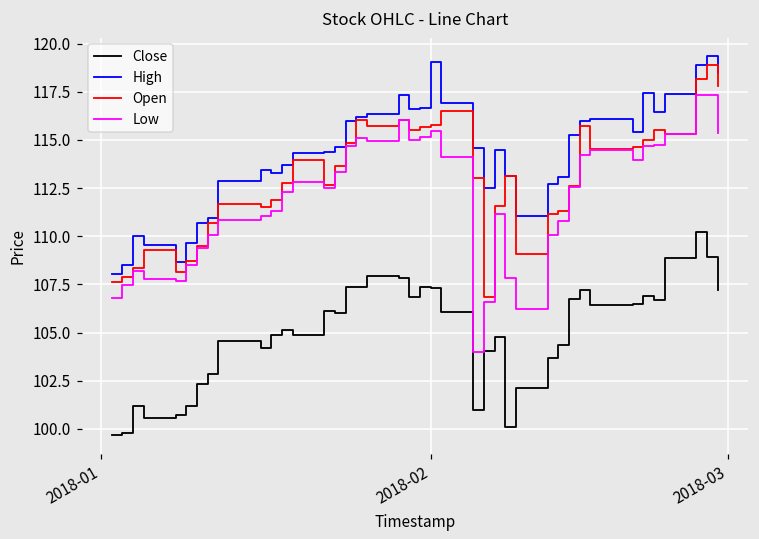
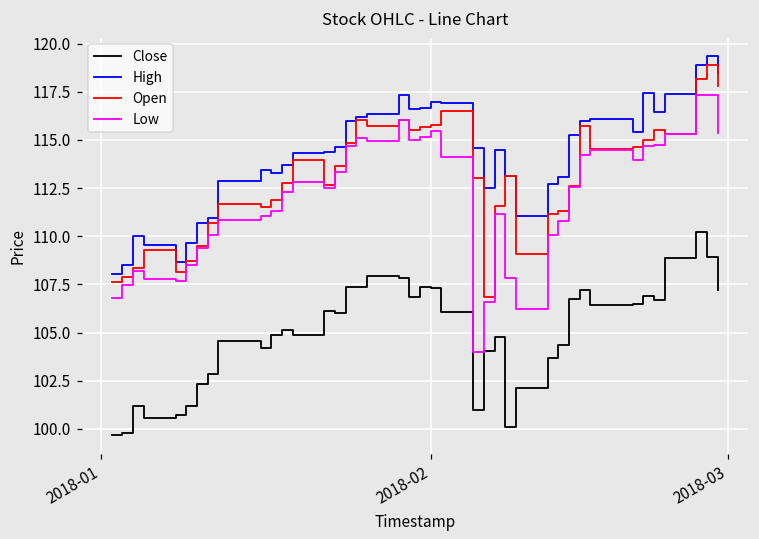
High, 2018-02: 119.0 -> 117.0
